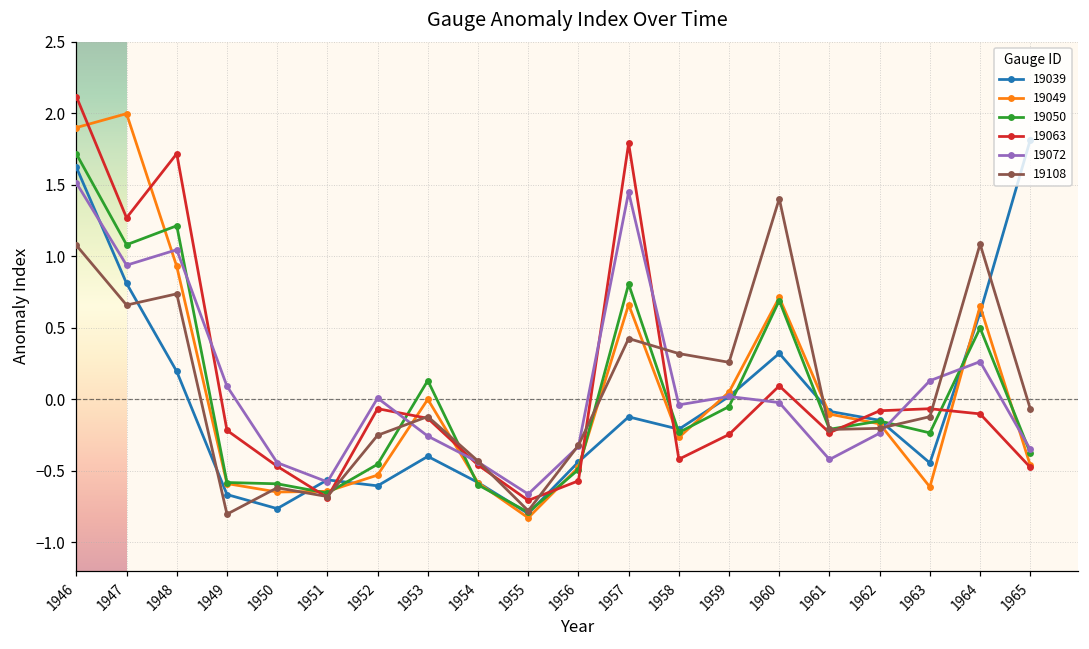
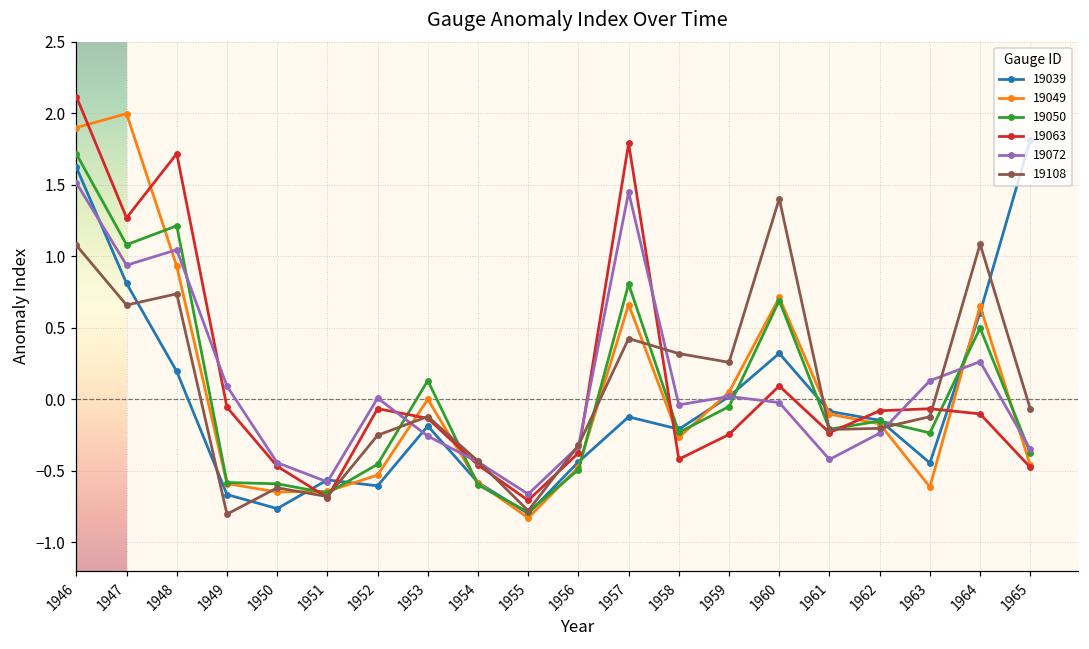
19063, 1949: -0.22 -> -0.06
19039, 1953: -0.40 -> -0.19
19063, 1956: -0.57 -> -0.38
